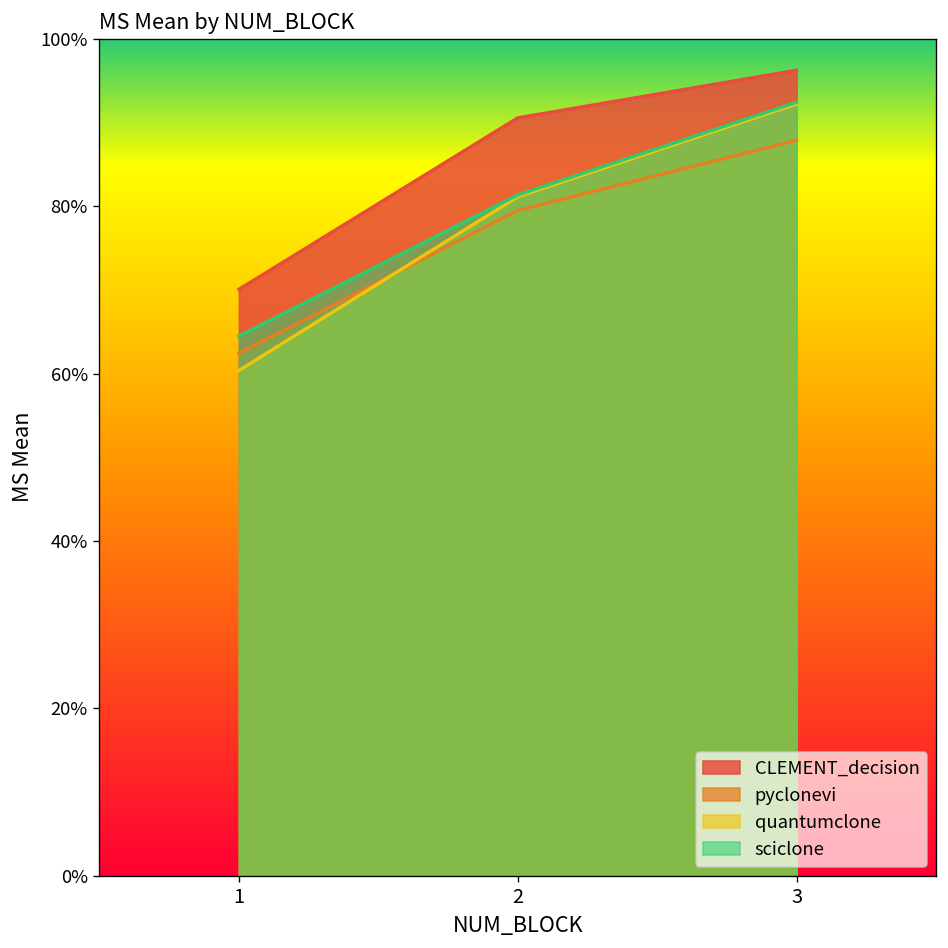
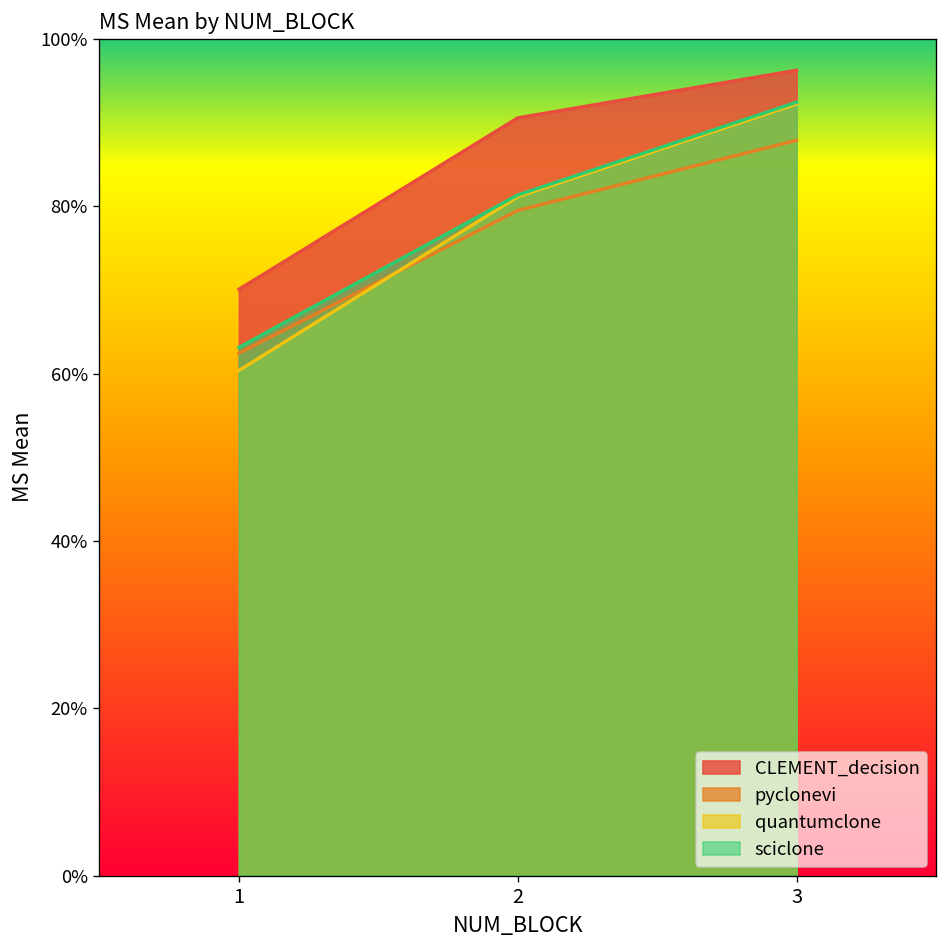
sciclone, 1: 64% -> 63%
